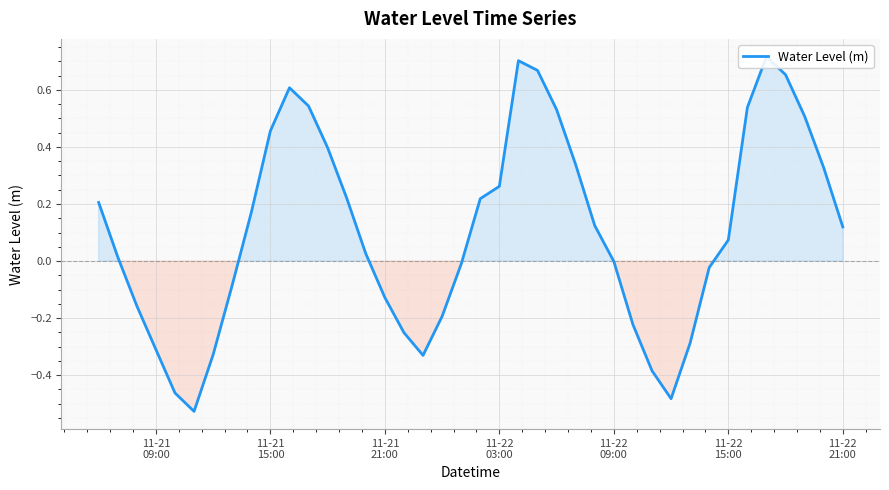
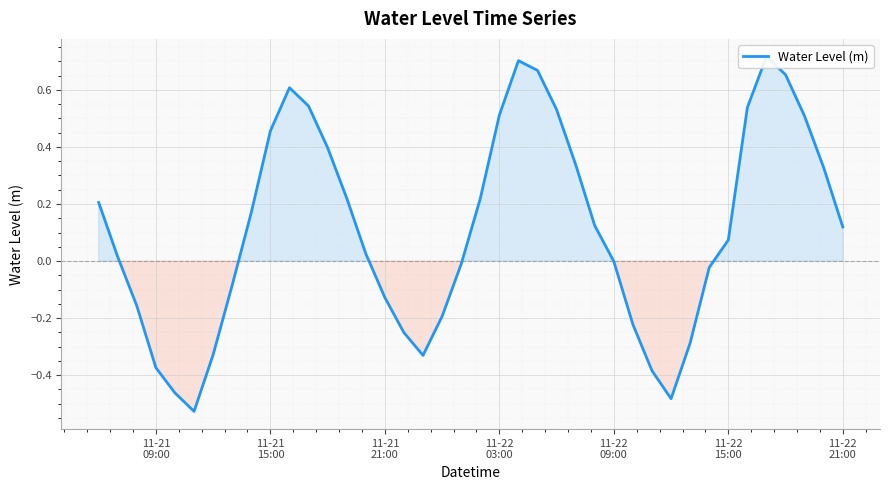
11-21 09:00: -0.31 -> -0.37
11-22 03:00: 0.26 -> 0.51
